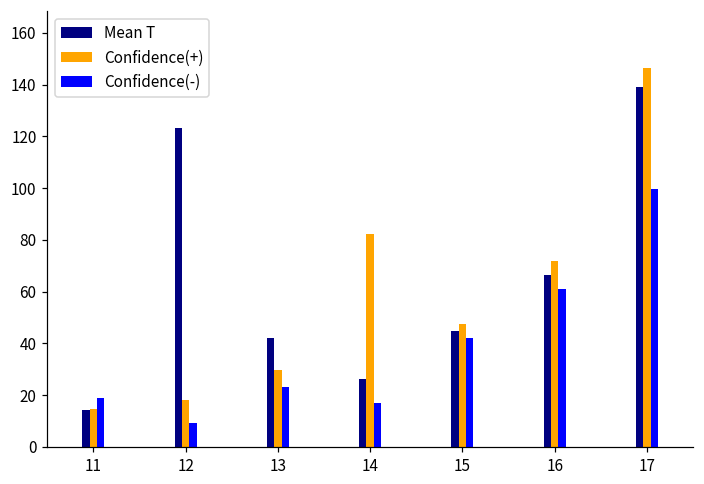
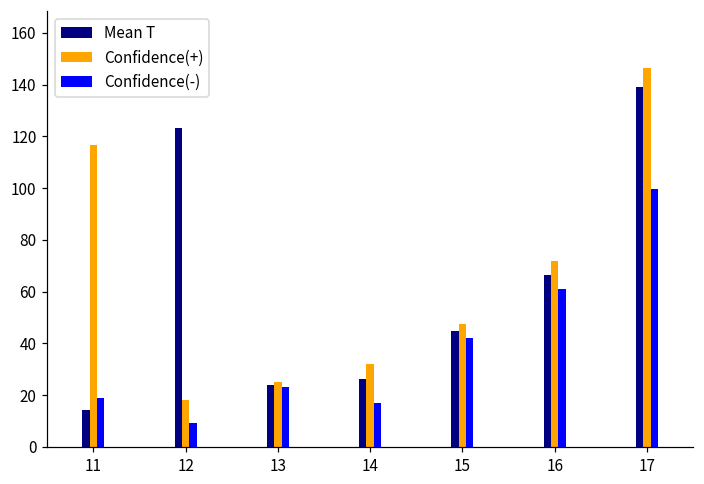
Confidence(+), 11: 15 -> 117
Mean T, 13: 42 -> 24
Confidence(+), 13: 30 -> 25
Confidence(+), 14: 82 -> 32
